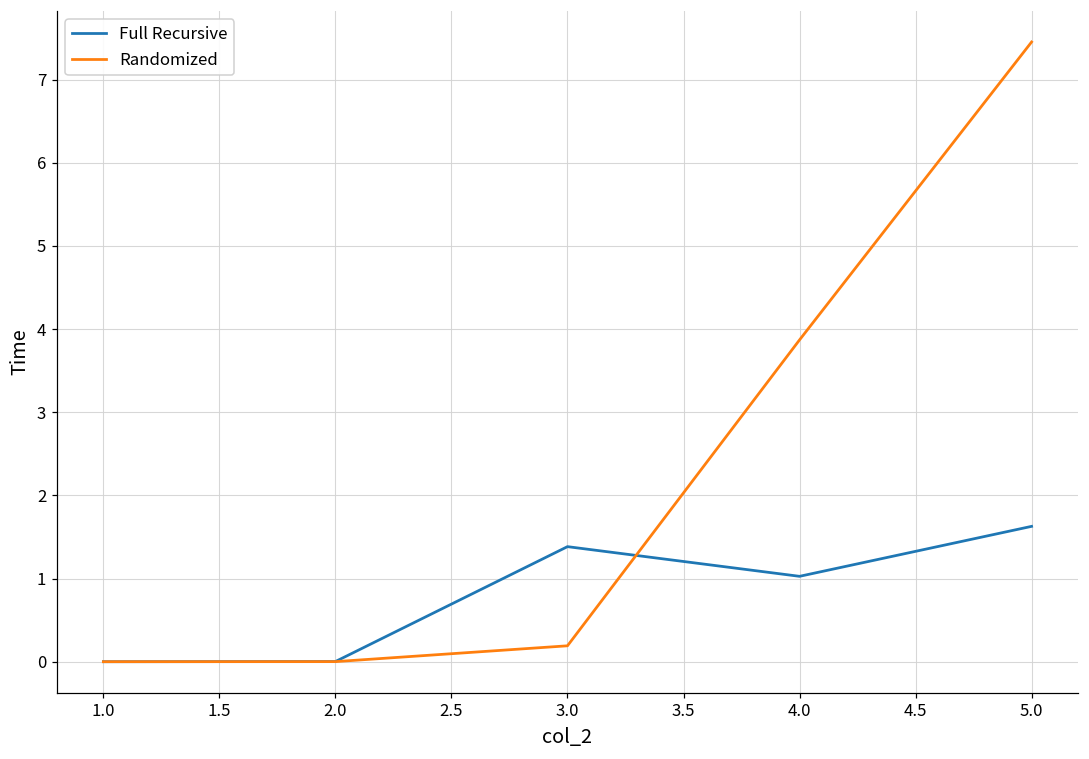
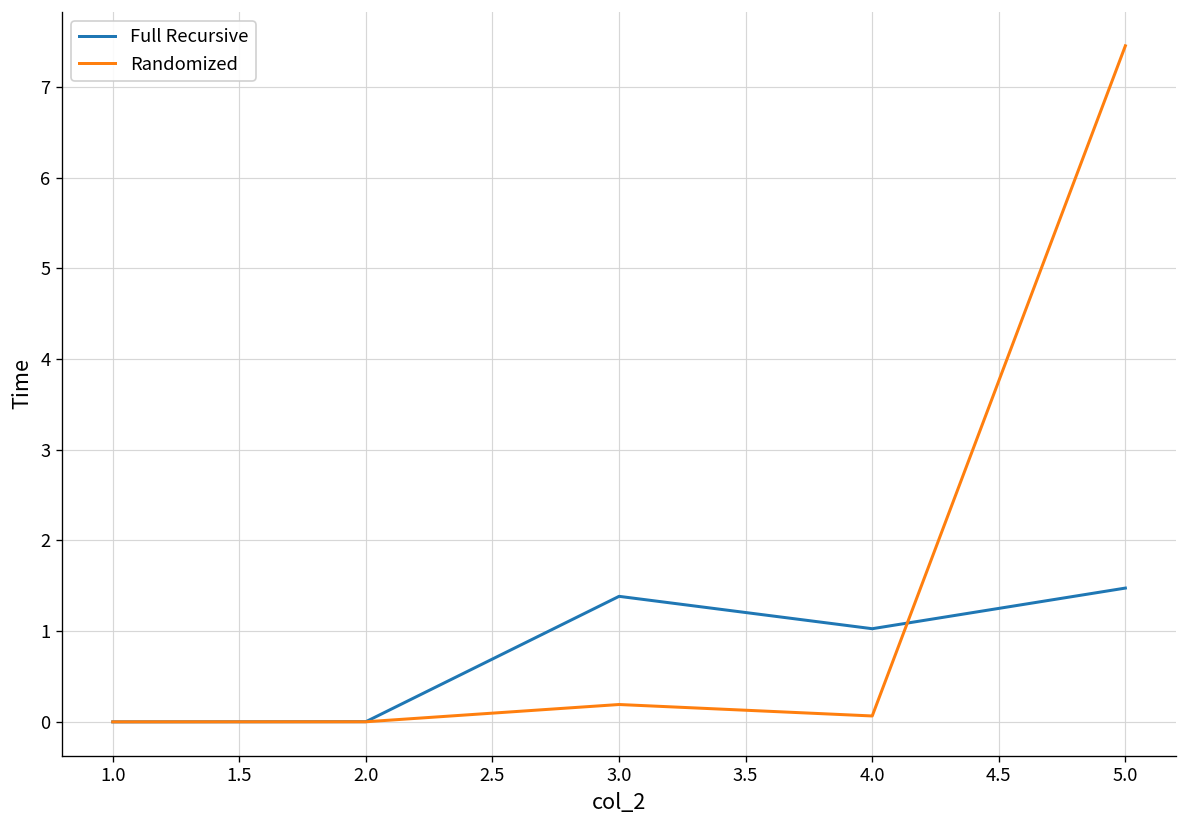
Randomized, 4.0: 3.9 -> 0.1
Full Recursive, 5.0: 1.6 -> 1.5
